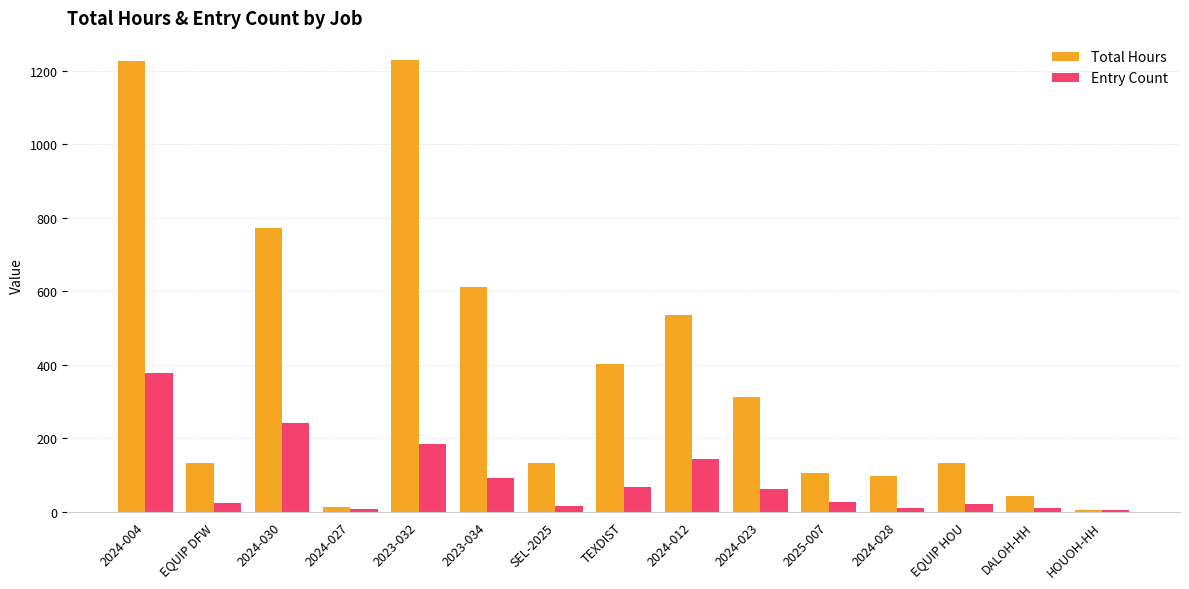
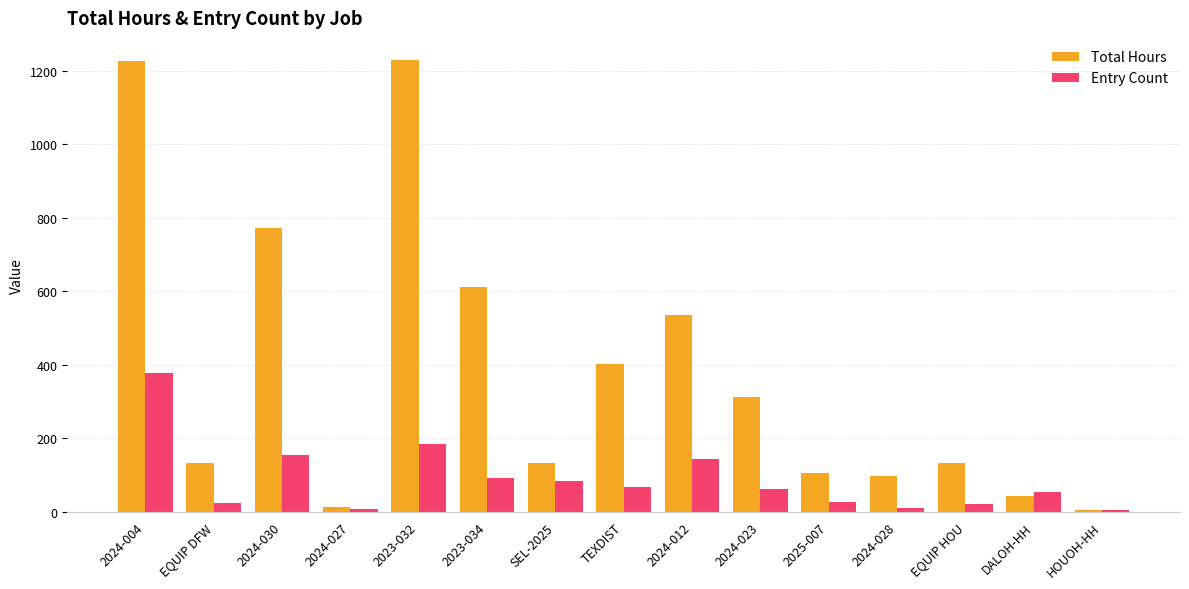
Entry Count, 2024-030: 240 -> 150
Entry Count, SEL-2025: 20 -> 80
Entry Count, DALOH-HH: 10 -> 50
